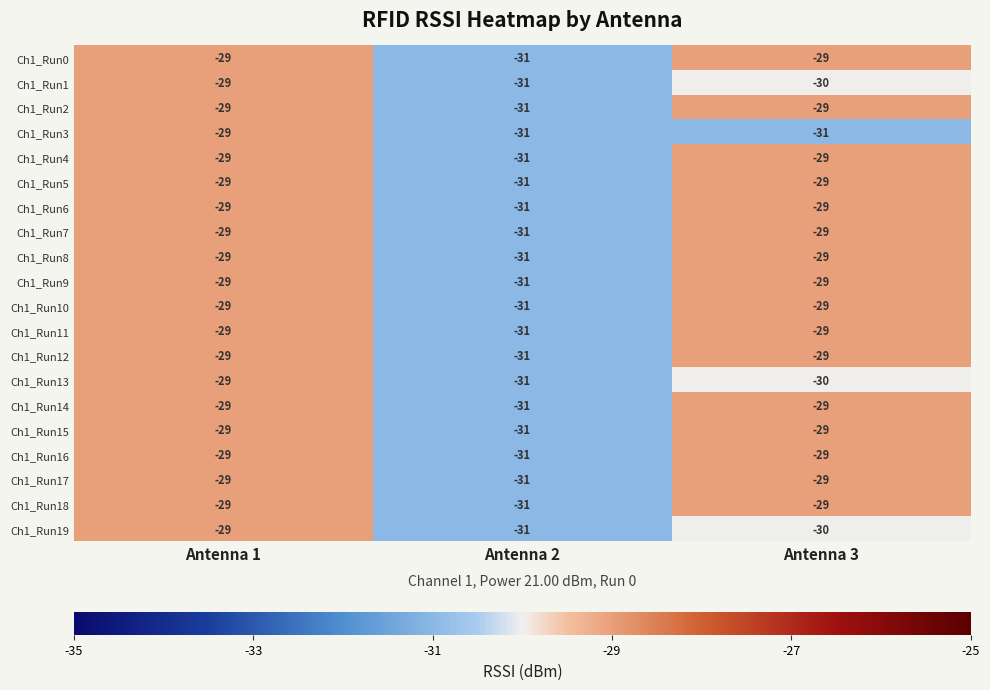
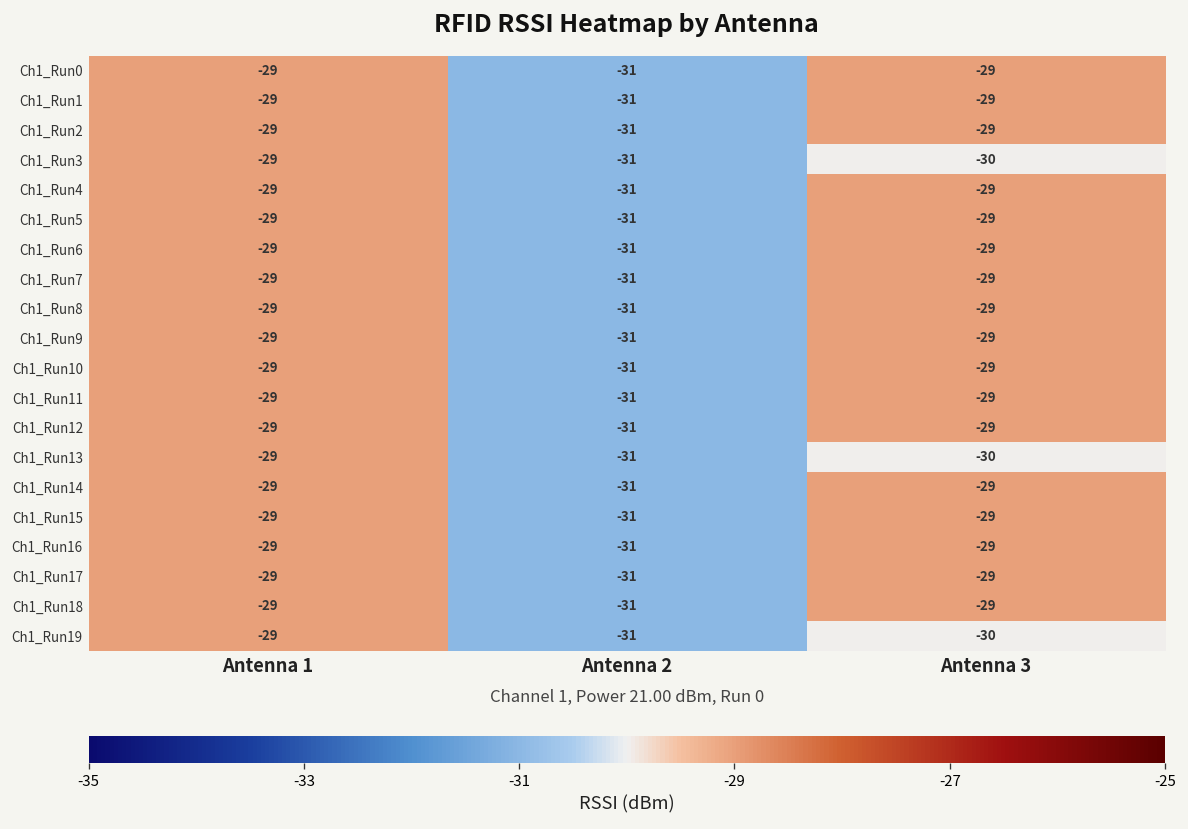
Ch1_Run1, Antenna 3: -30 -> -29
Ch1_Run3, Antenna 3: -31 -> -30
